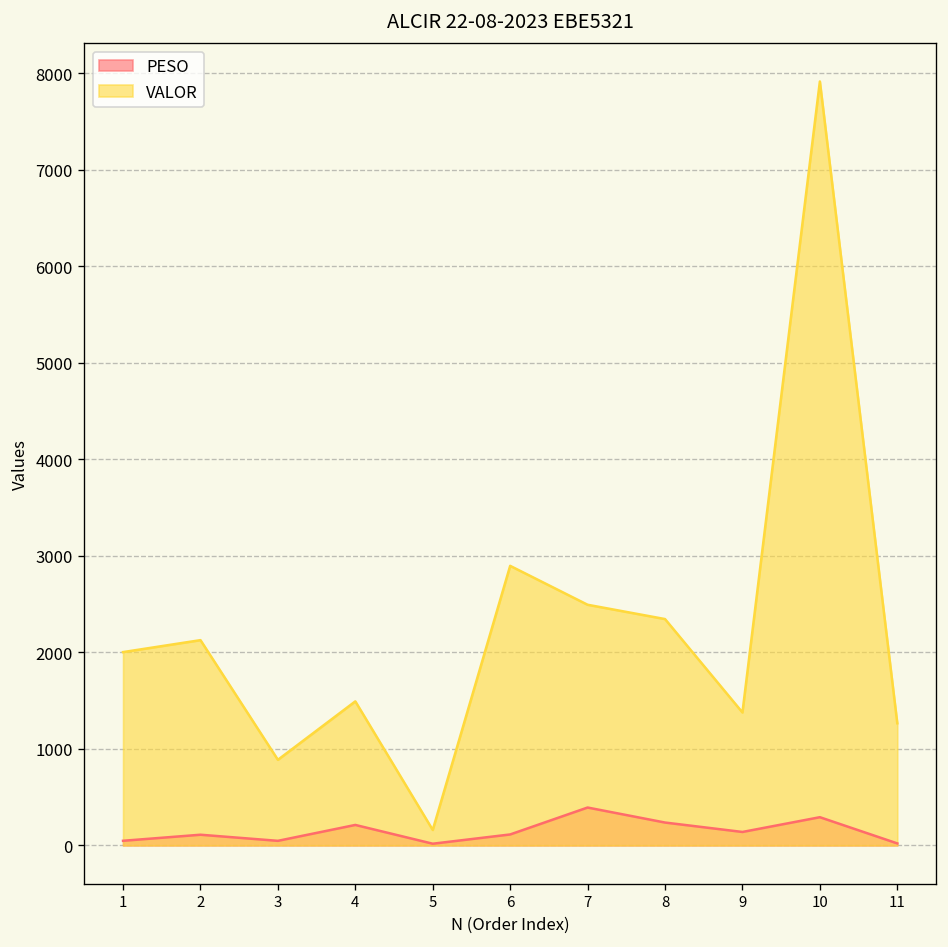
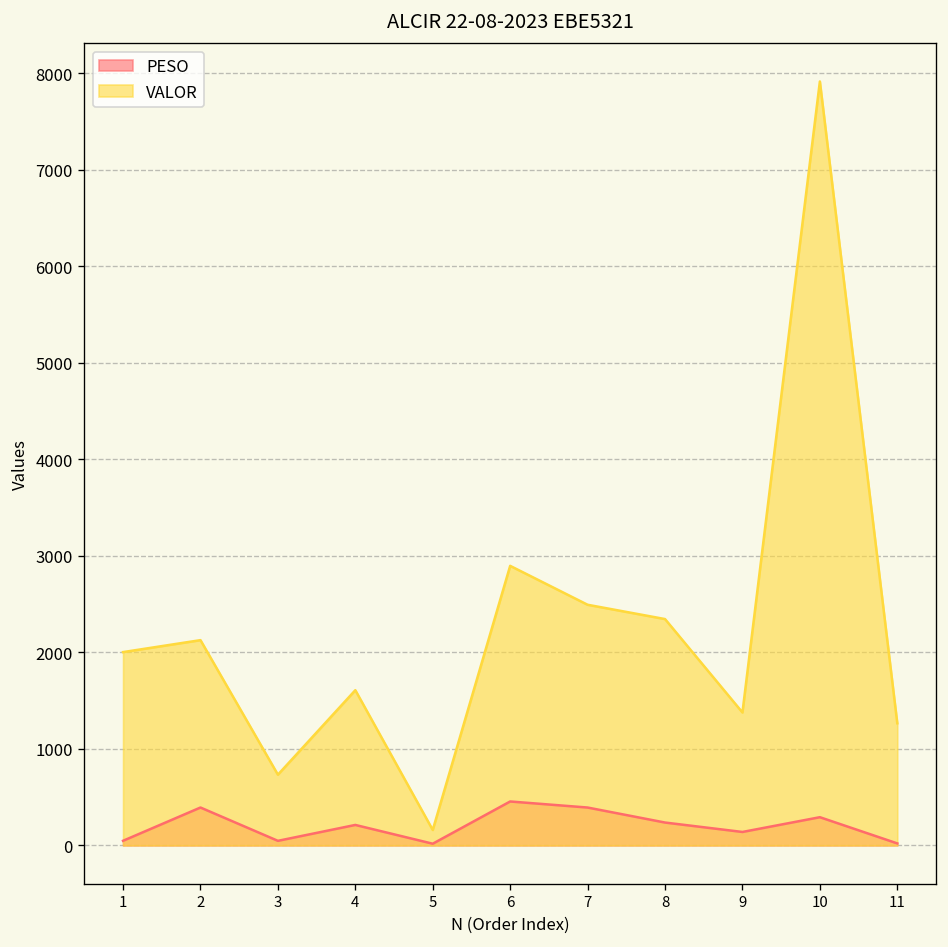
PESO, 2: 100 -> 400
VALOR, 3: 900 -> 700
VALOR, 4: 1500 -> 1600
PESO, 6: 100 -> 500
